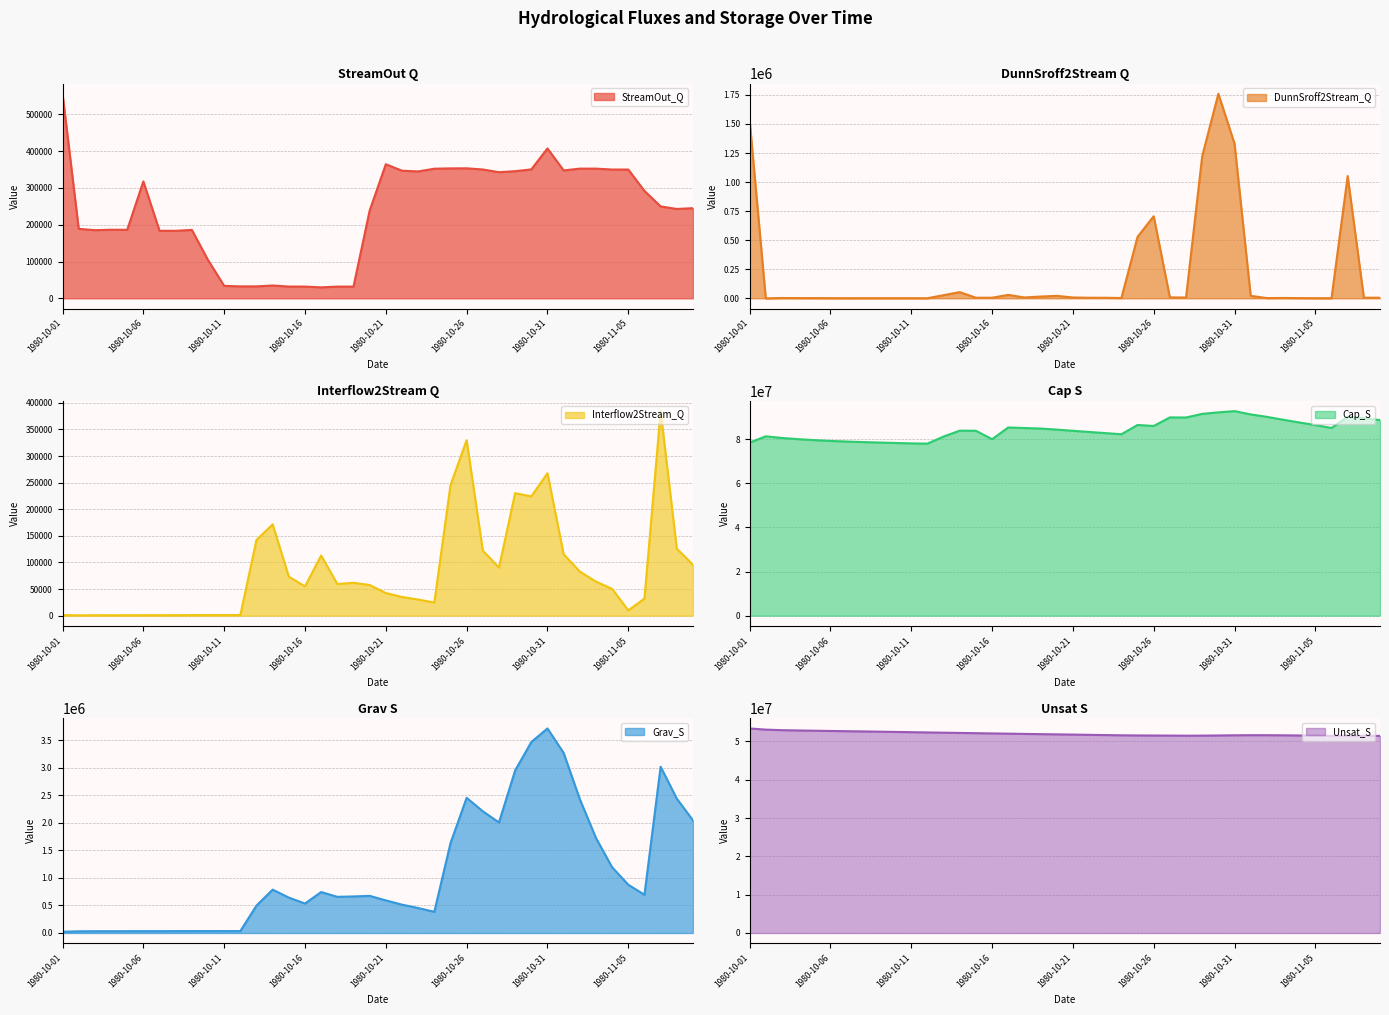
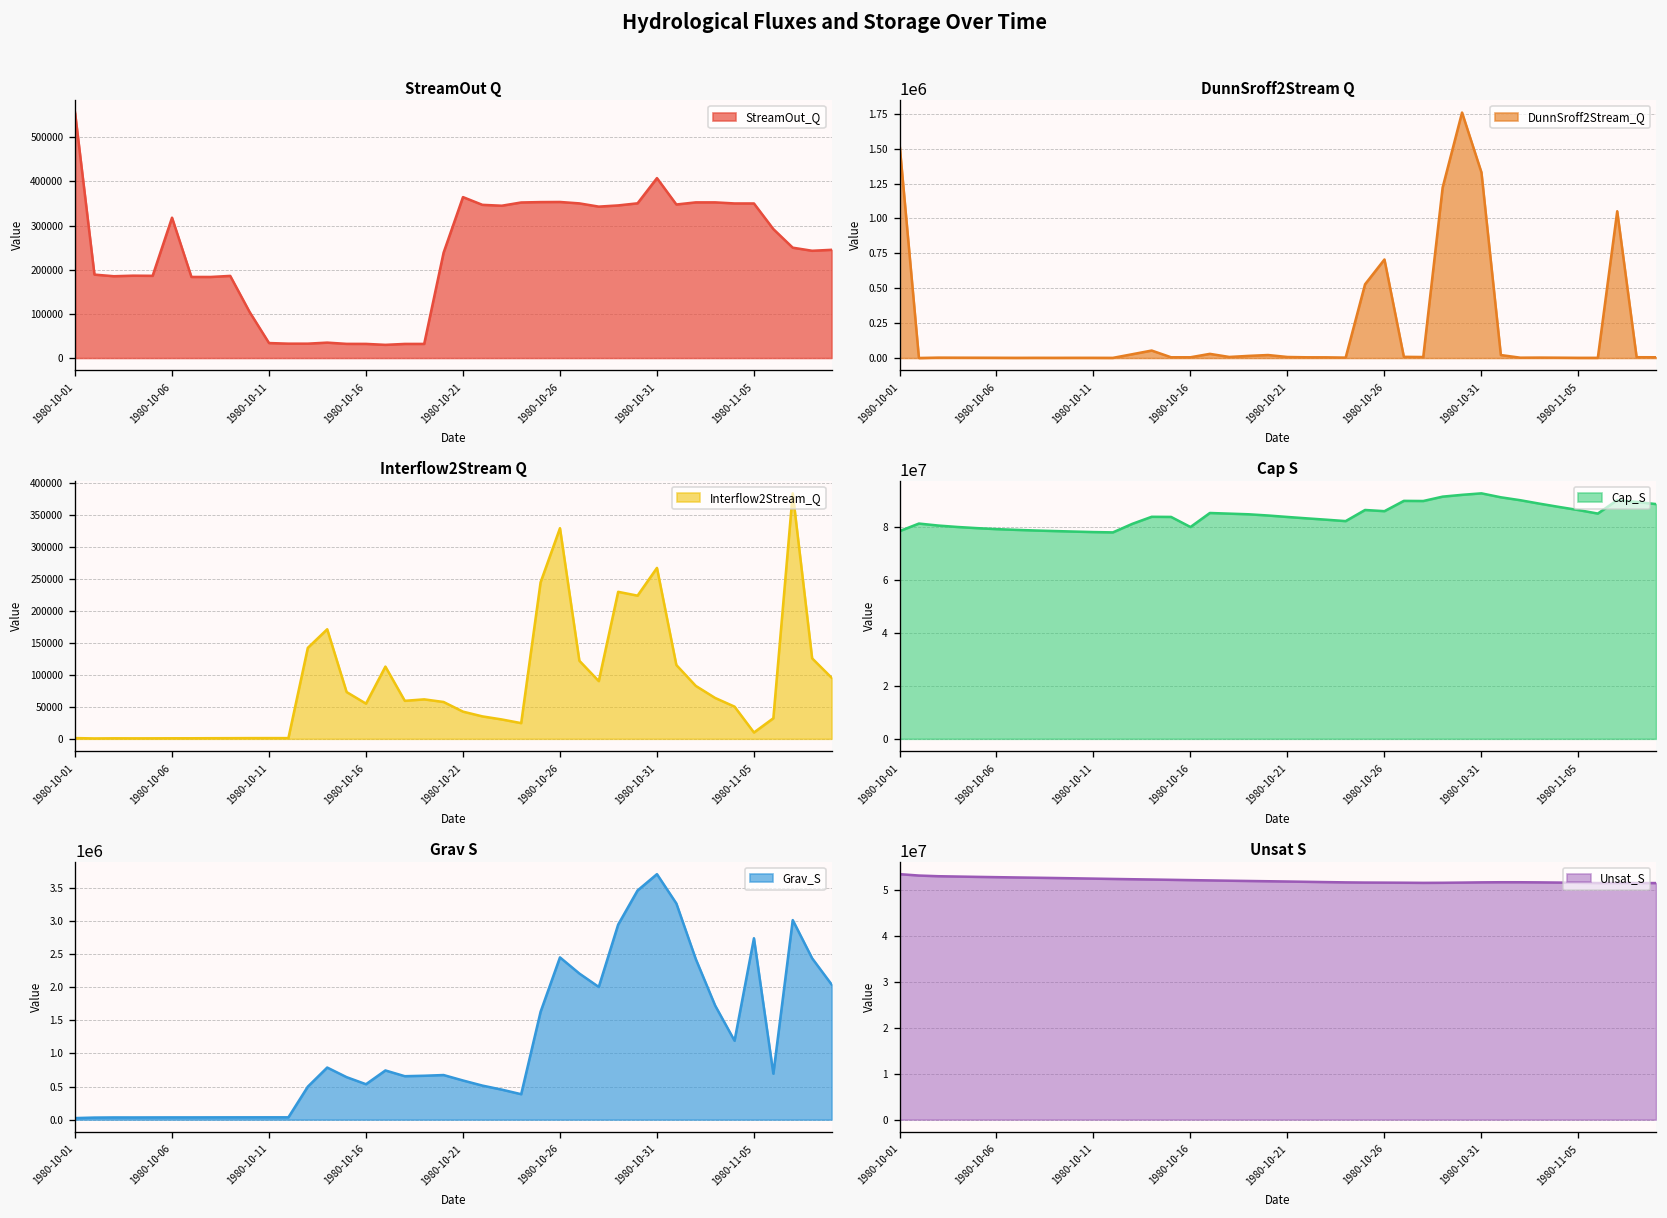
Grav S, 1980-11-05: 900000 -> 2700000
